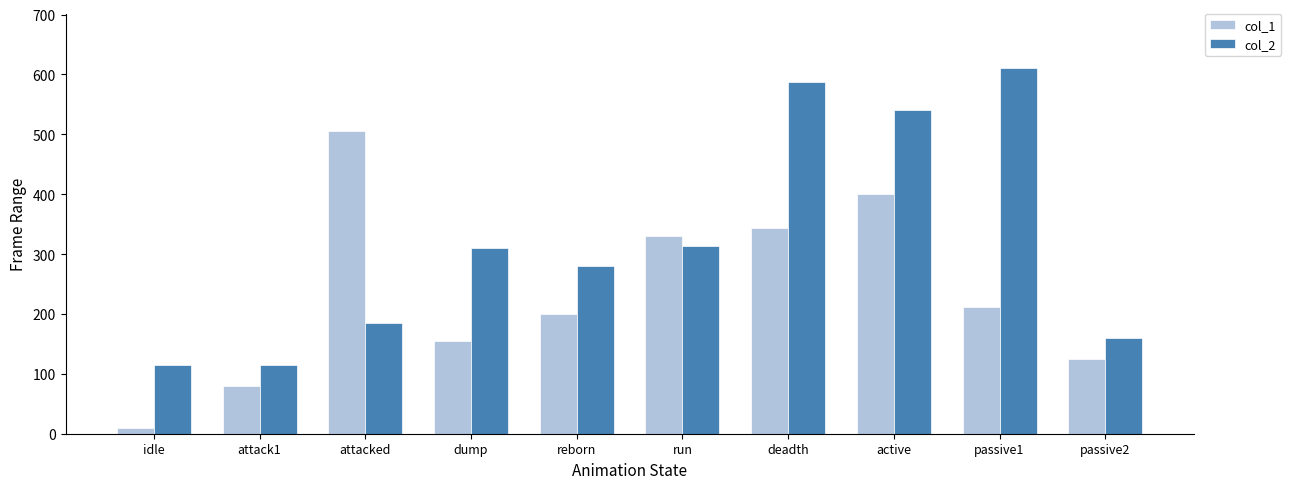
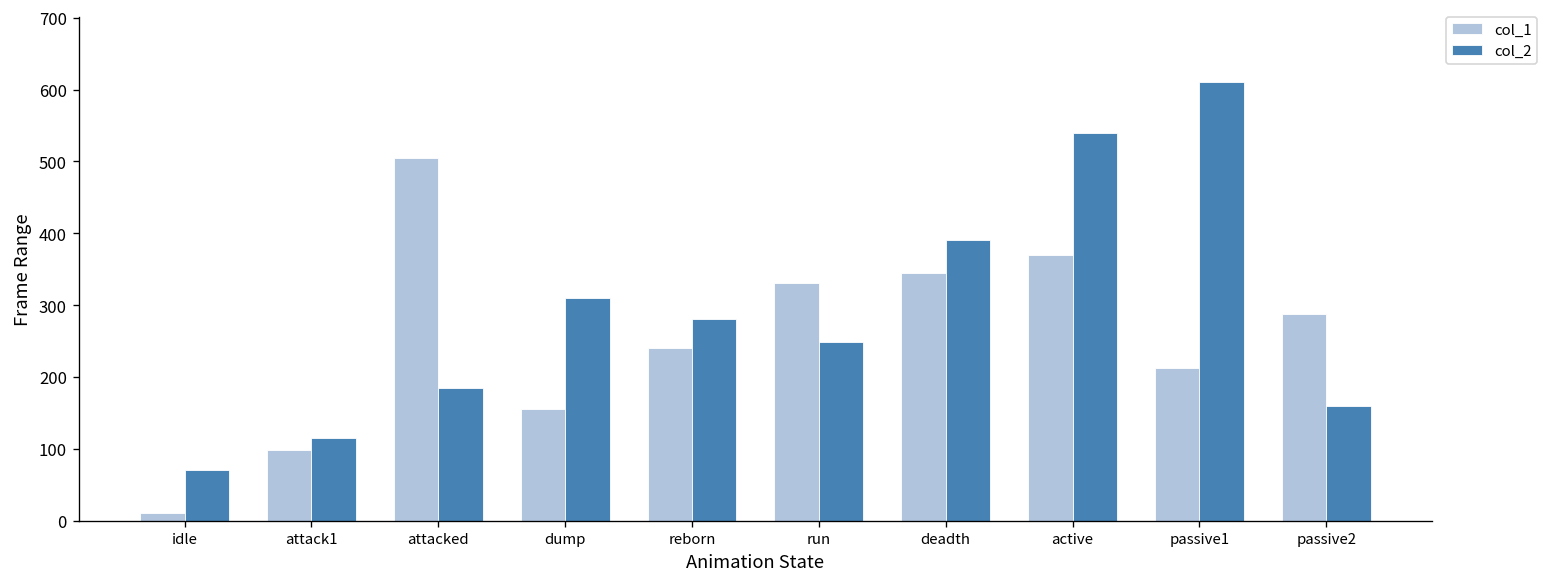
col_2, idle: 120 -> 70
col_1, attack1: 80 -> 100
col_1, reborn: 200 -> 240
col_2, run: 310 -> 250
col_2, deadth: 590 -> 390
col_1, active: 400 -> 370
col_1, passive2: 130 -> 290
